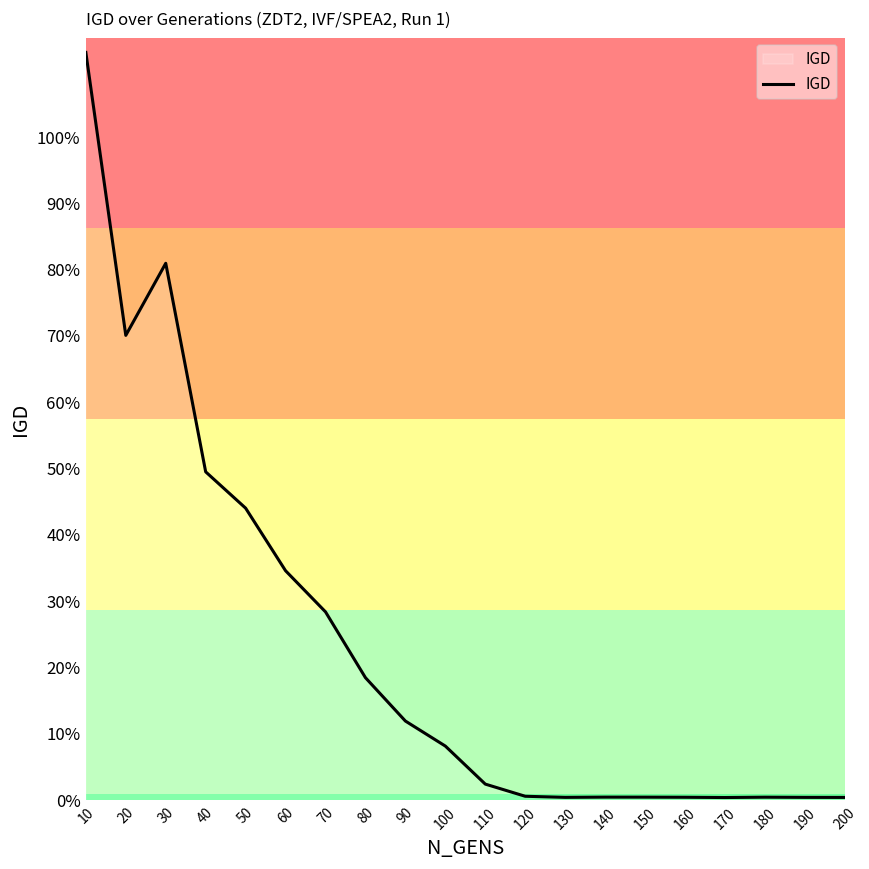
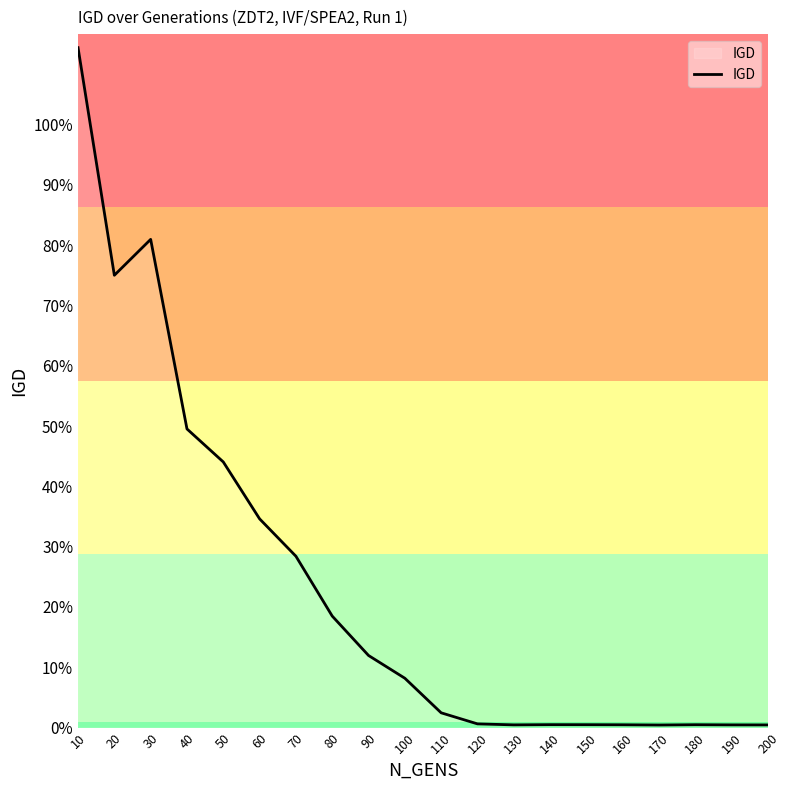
20: 70% -> 75%
